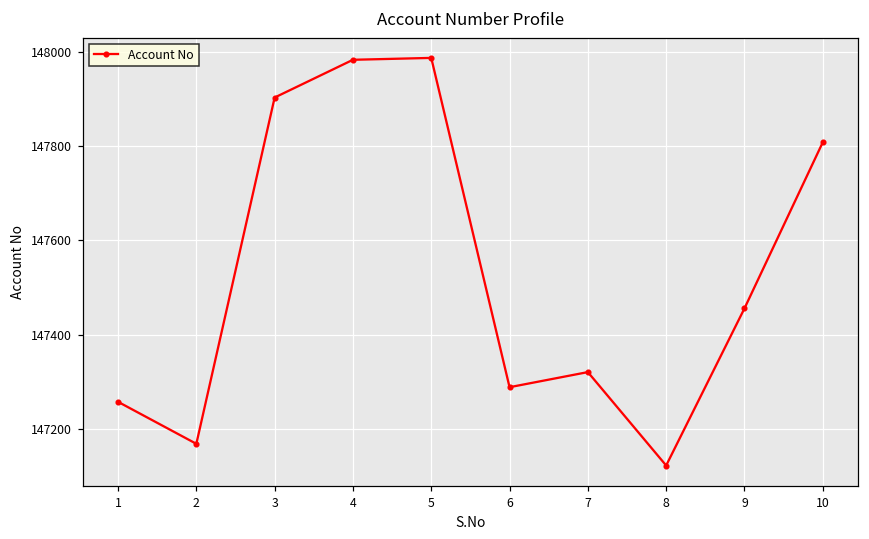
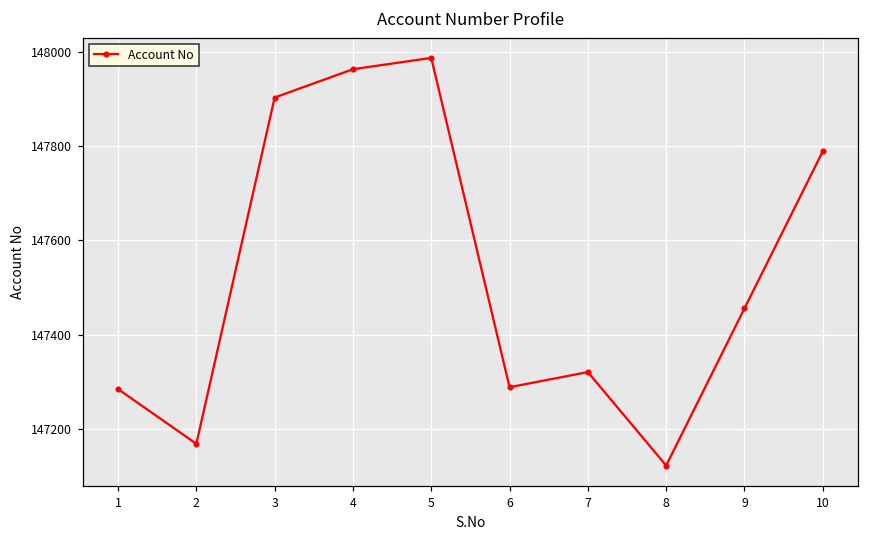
1: 147260 -> 147290
4: 147980 -> 147960
10: 147810 -> 147790
